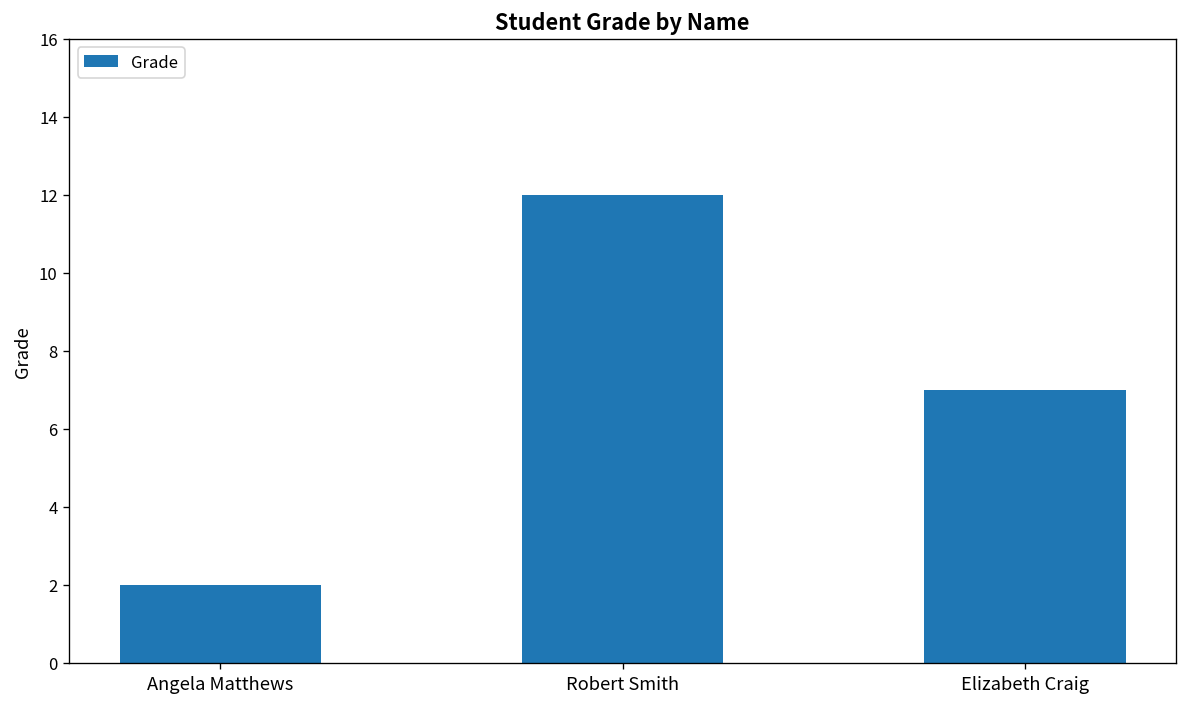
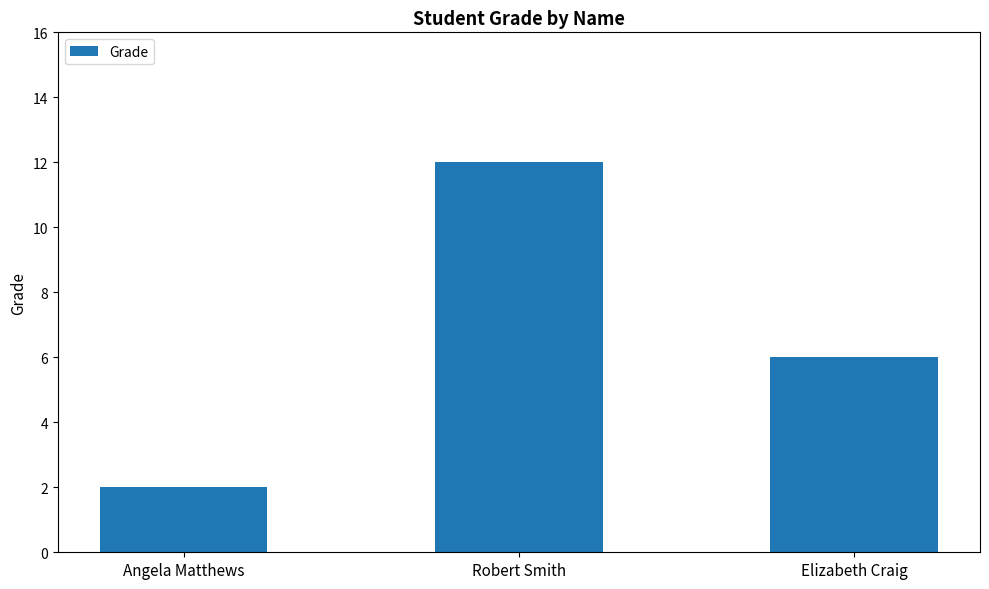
Elizabeth Craig: 7 -> 6
